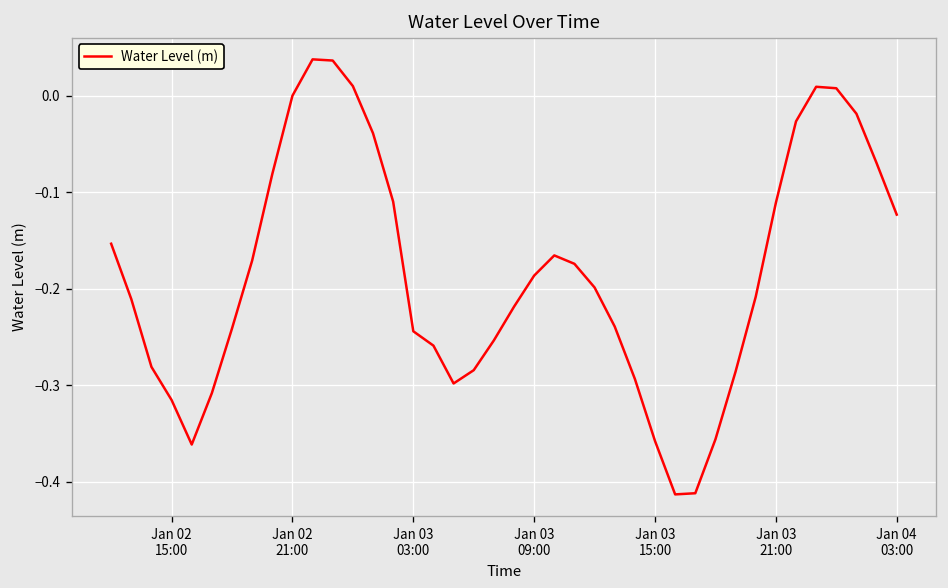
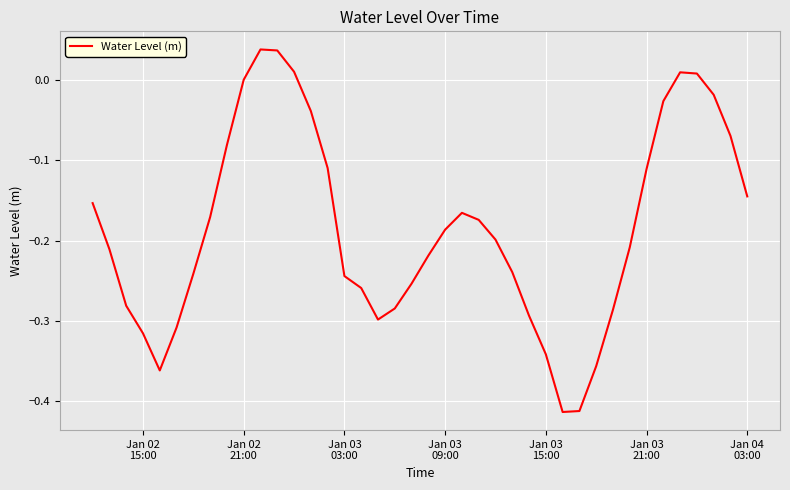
Jan 03 15:00: -0.36 -> -0.34
Jan 04 03:00: -0.12 -> -0.15
